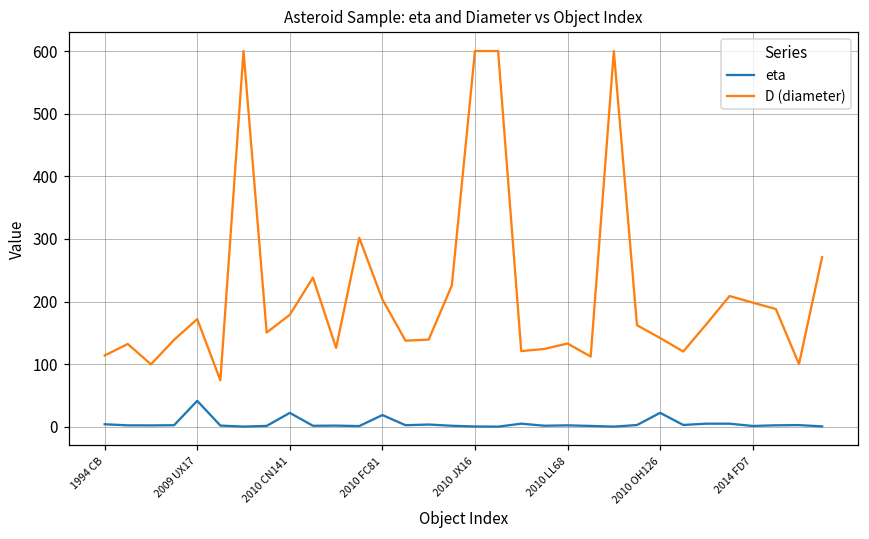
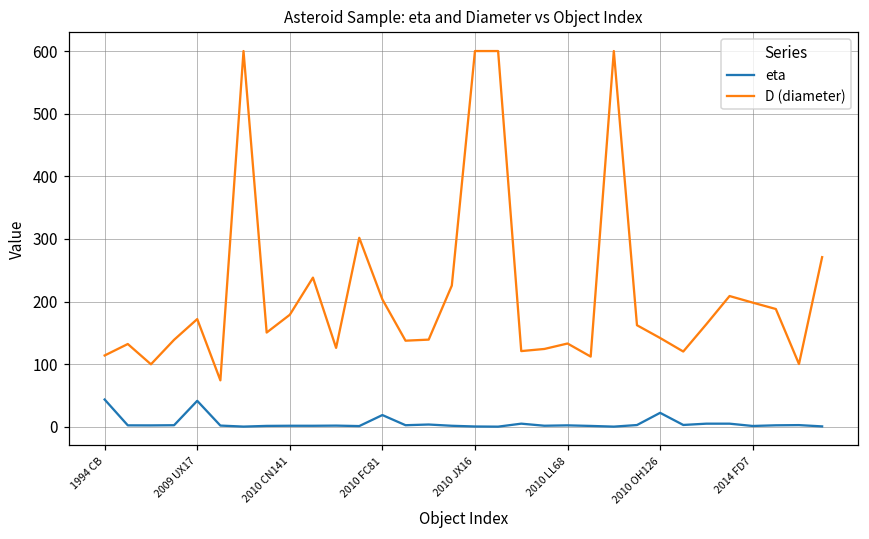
eta, 1994 CB: 0 -> 40
eta, 2010 CN141: 20 -> 0
